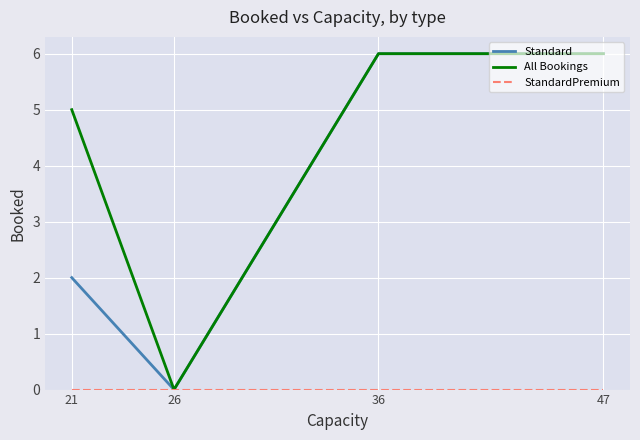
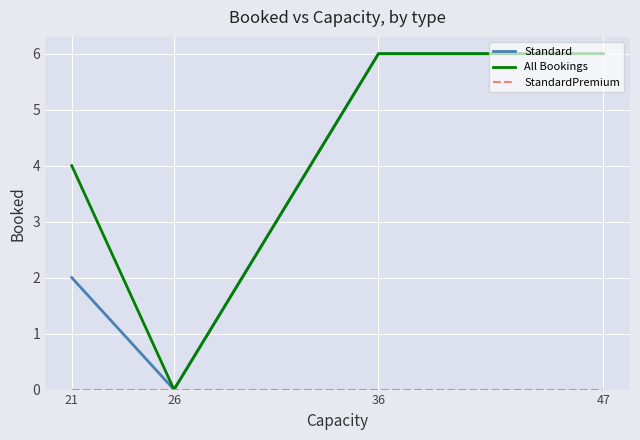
All Bookings, 21: 5 -> 4
